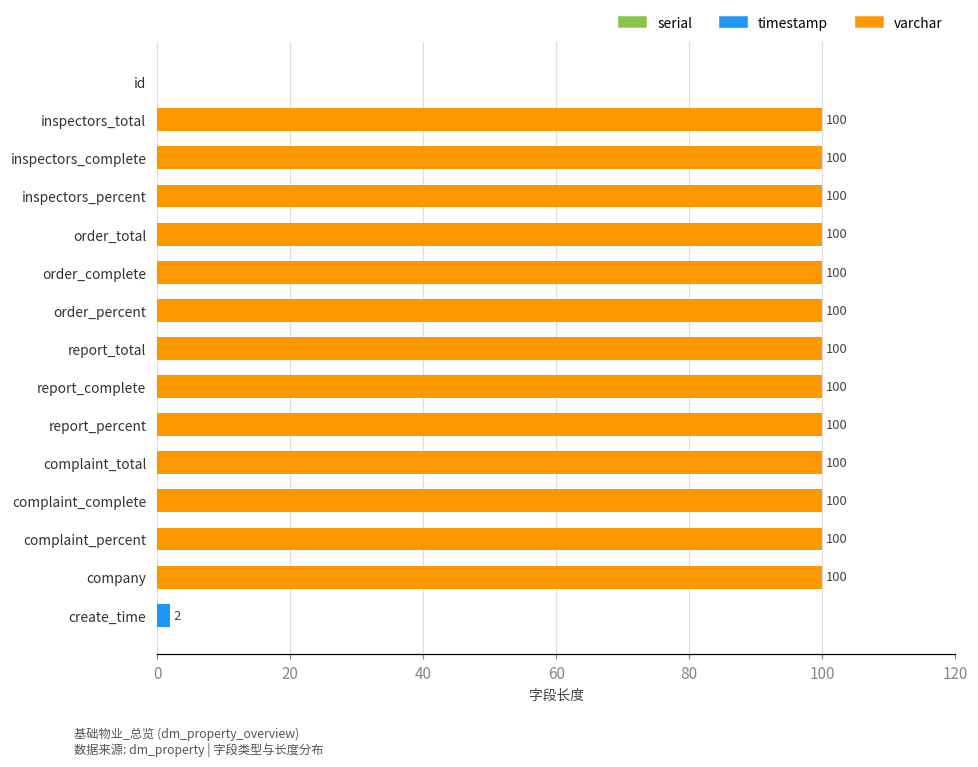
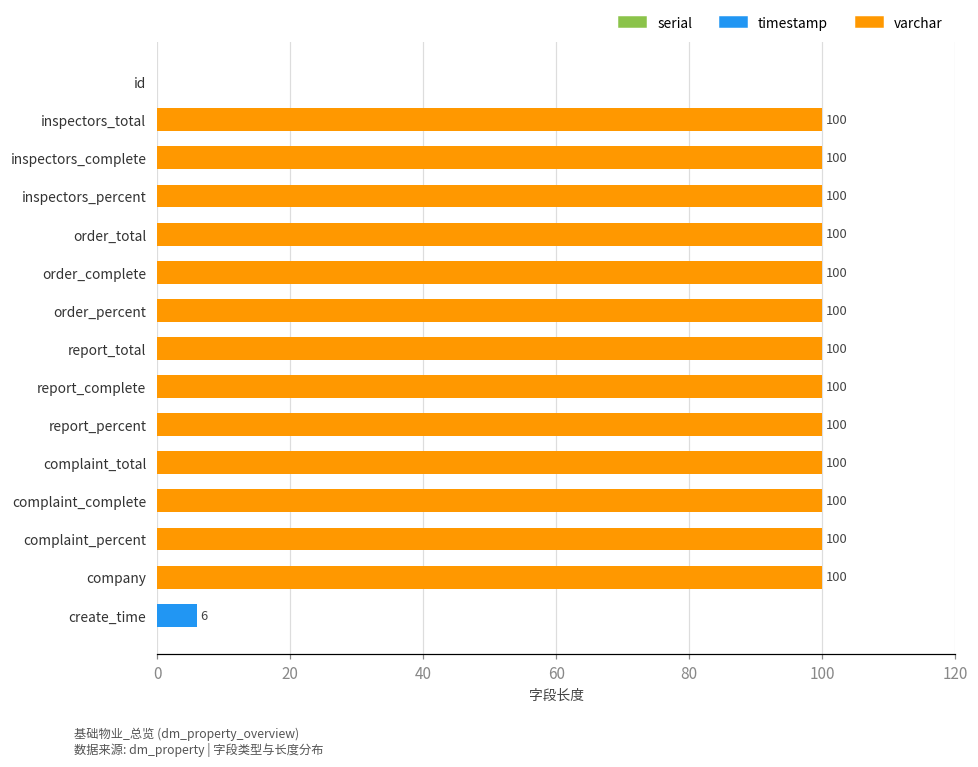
create_time: 2 -> 6
